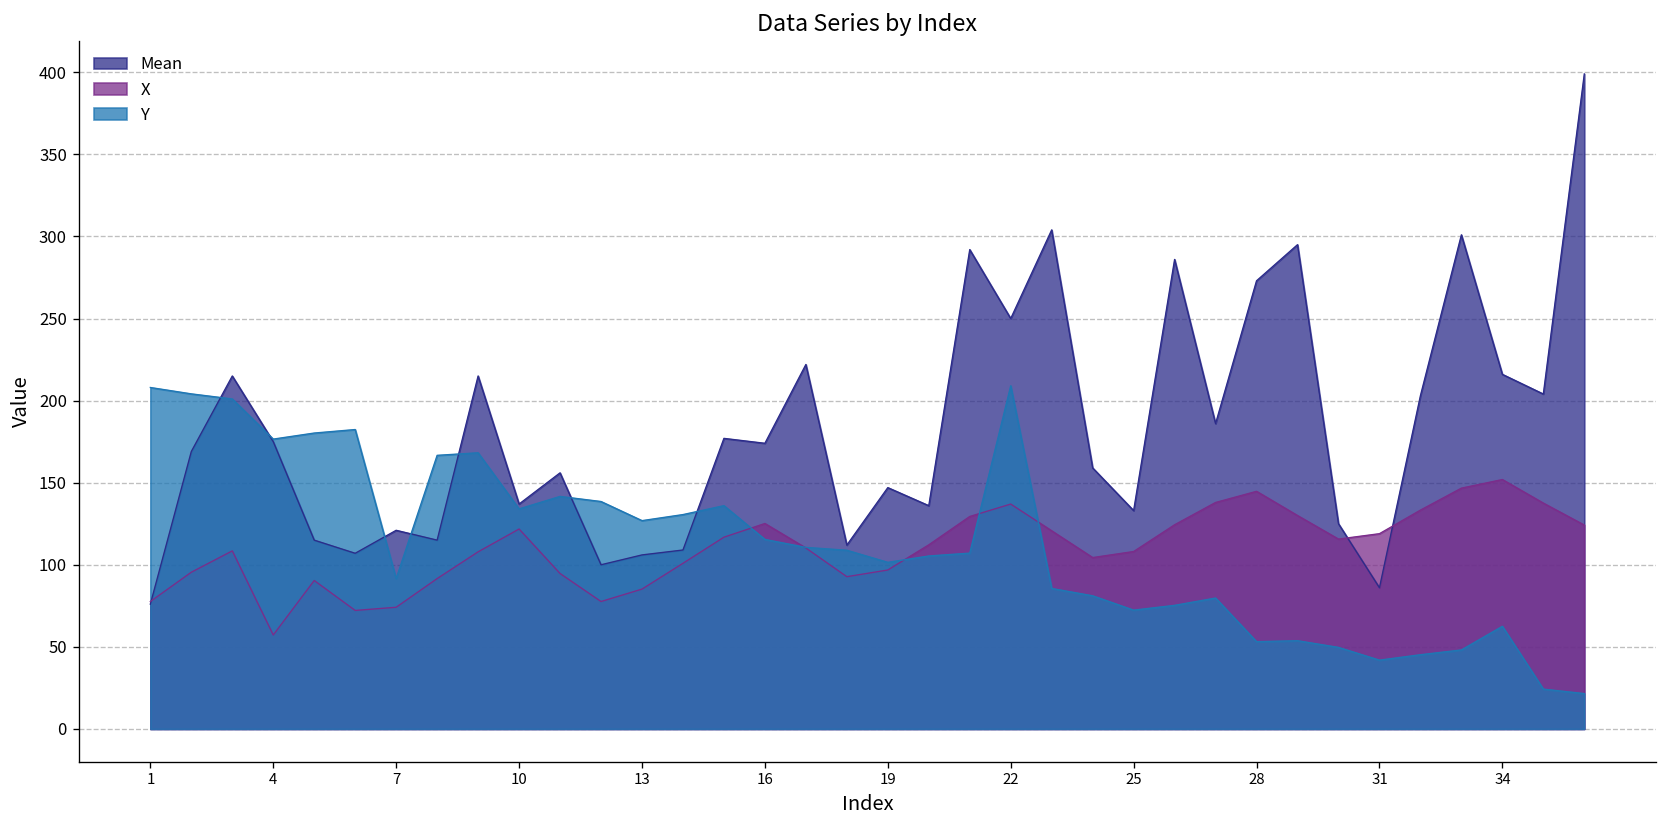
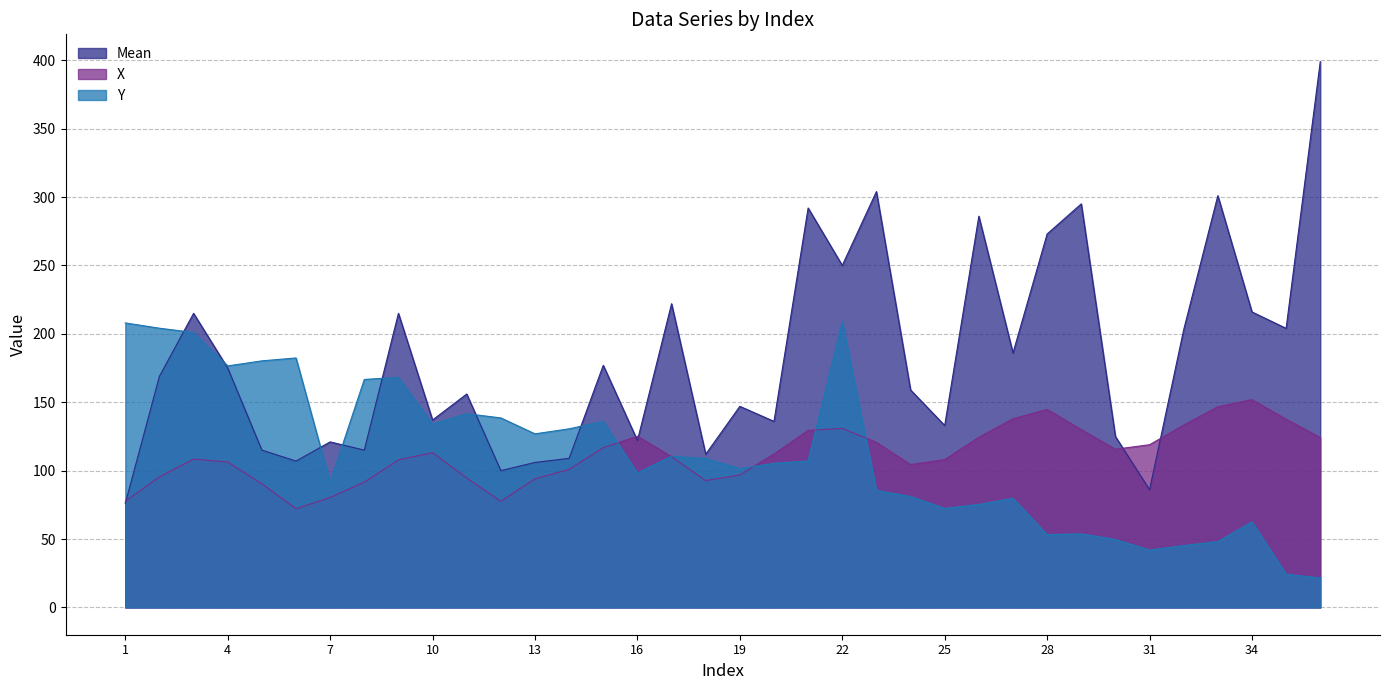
X, 4: 57 -> 106
X, 7: 74 -> 80
X, 10: 122 -> 113
X, 13: 85 -> 94
Mean, 16: 174 -> 122
Y, 16: 115 -> 98
X, 22: 137 -> 131
